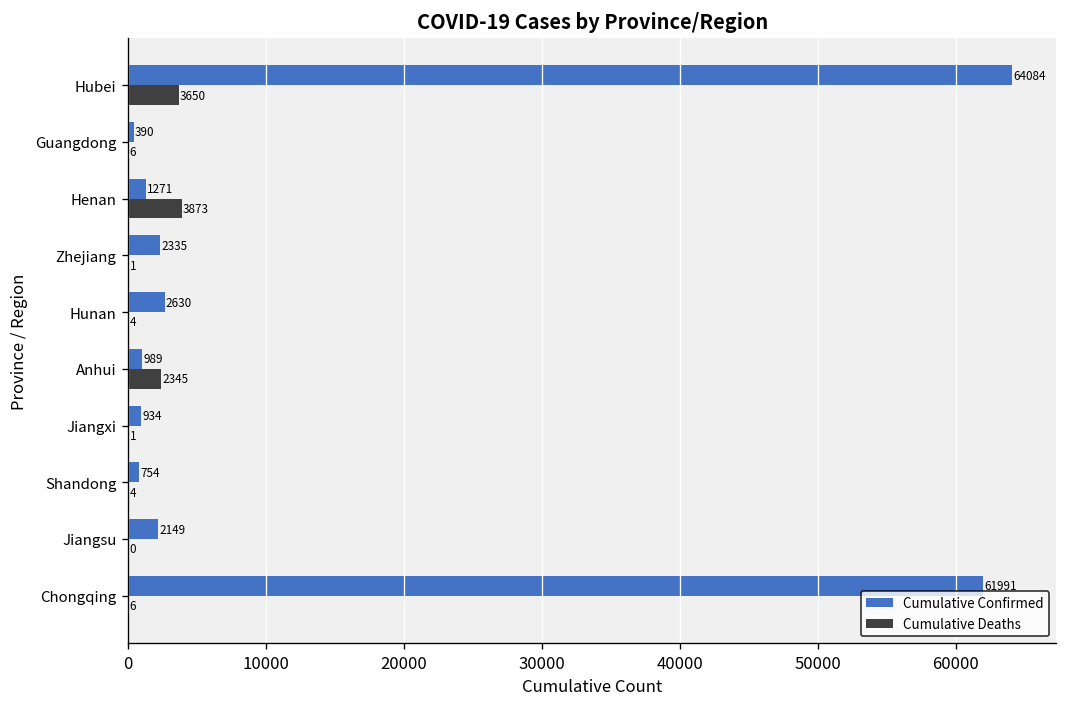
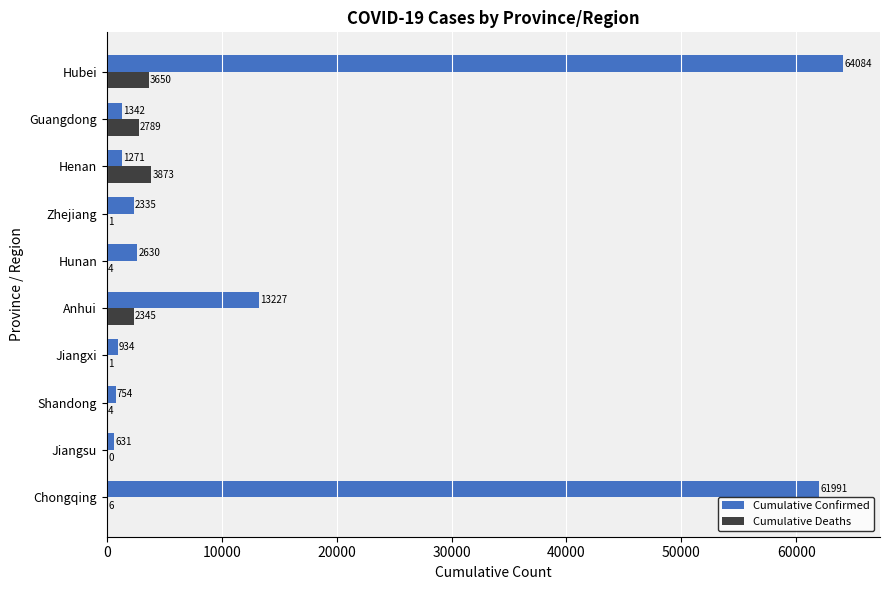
Cumulative Confirmed, Guangdong: 390 -> 1342
Cumulative Deaths, Guangdong: 6 -> 2789
Cumulative Confirmed, Anhui: 989 -> 13227
Cumulative Confirmed, Jiangsu: 2149 -> 631
